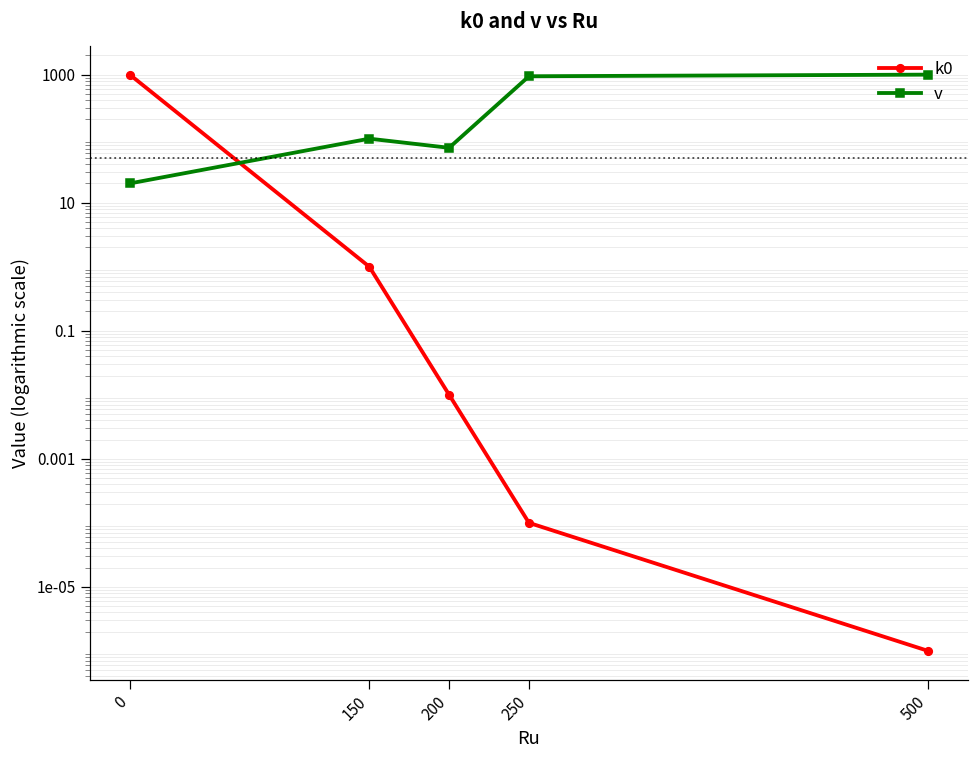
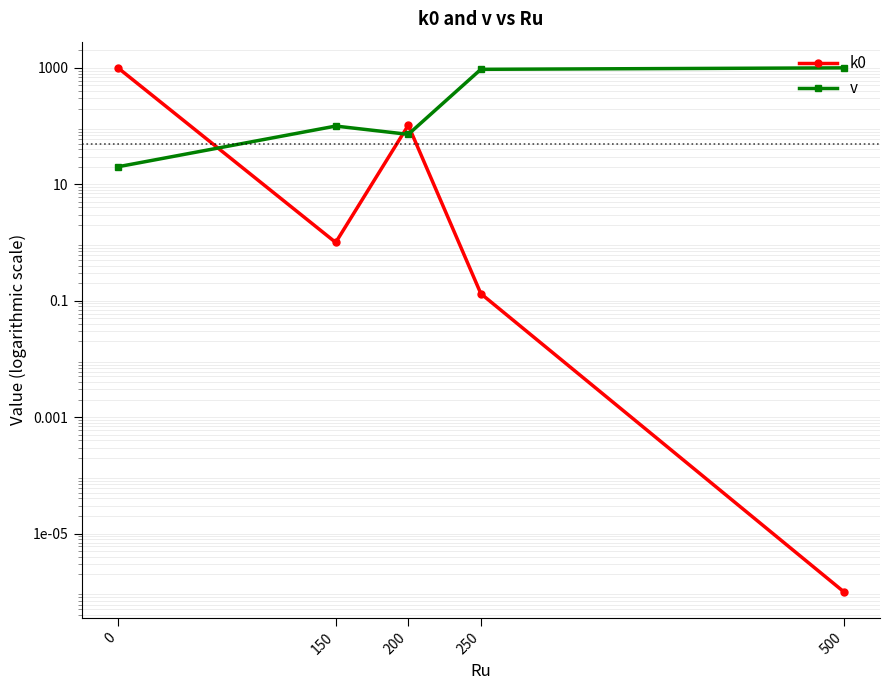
k0, 200: 0.01 -> 100
k0, 250: 0.0001 -> 0.13
